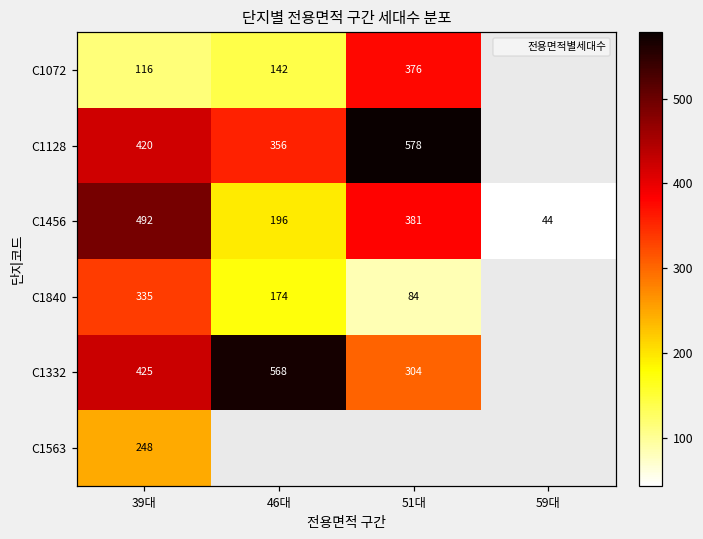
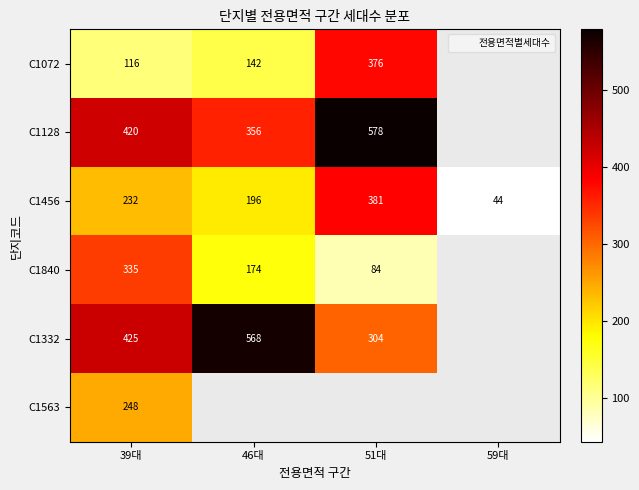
C1456, 39대: 492 -> 232
